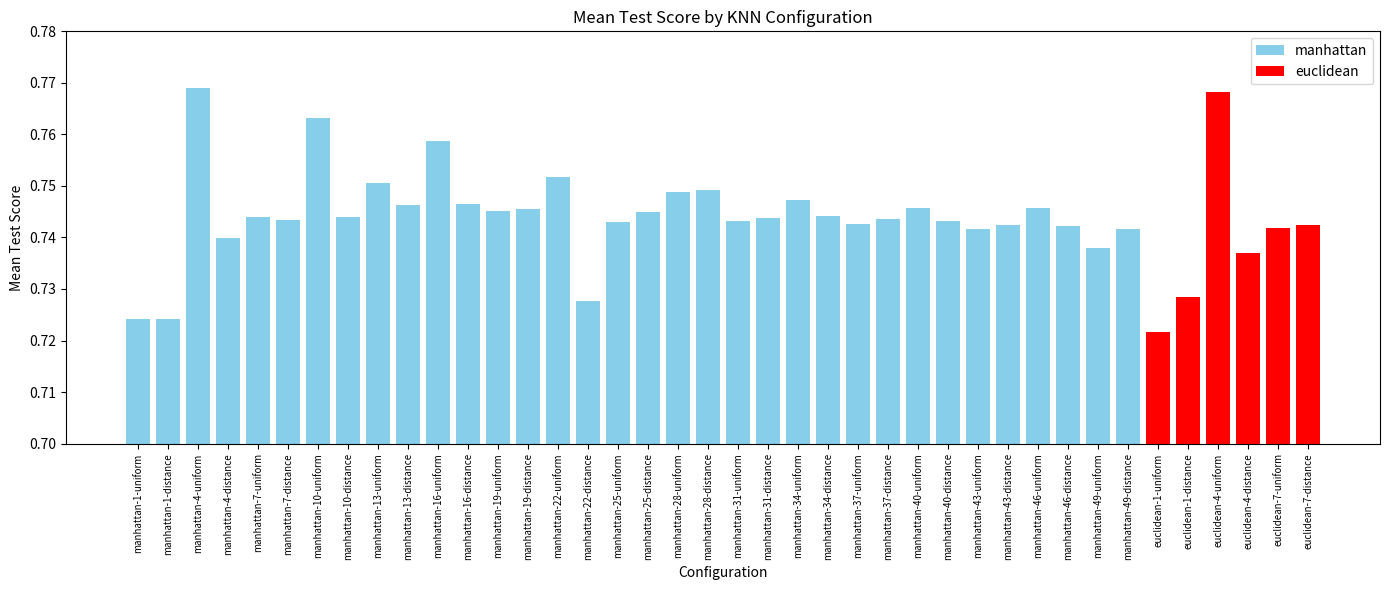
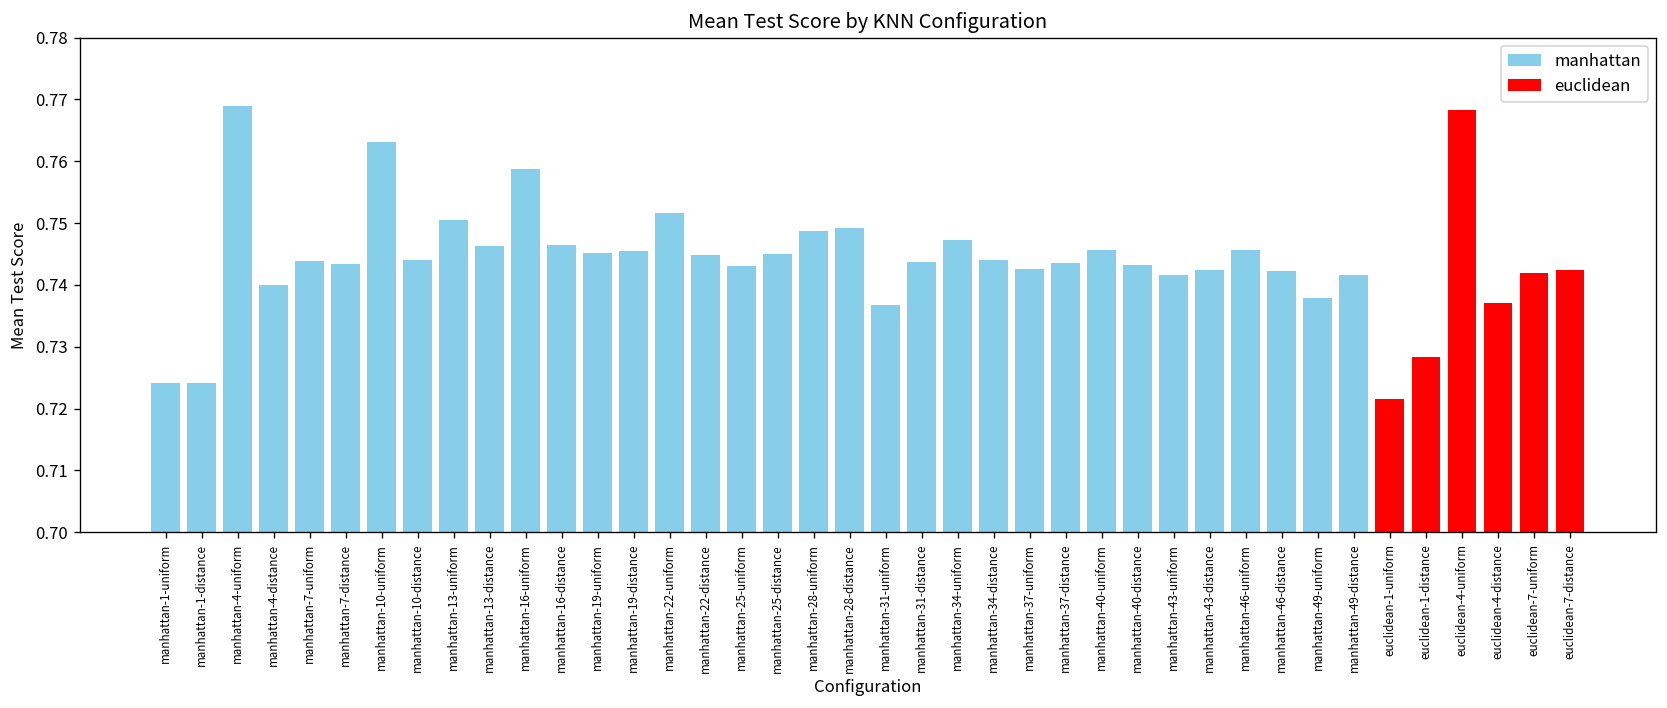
manhattan, manhattan-22-distance: 0.728 -> 0.745
manhattan, manhattan-31-uniform: 0.743 -> 0.737
